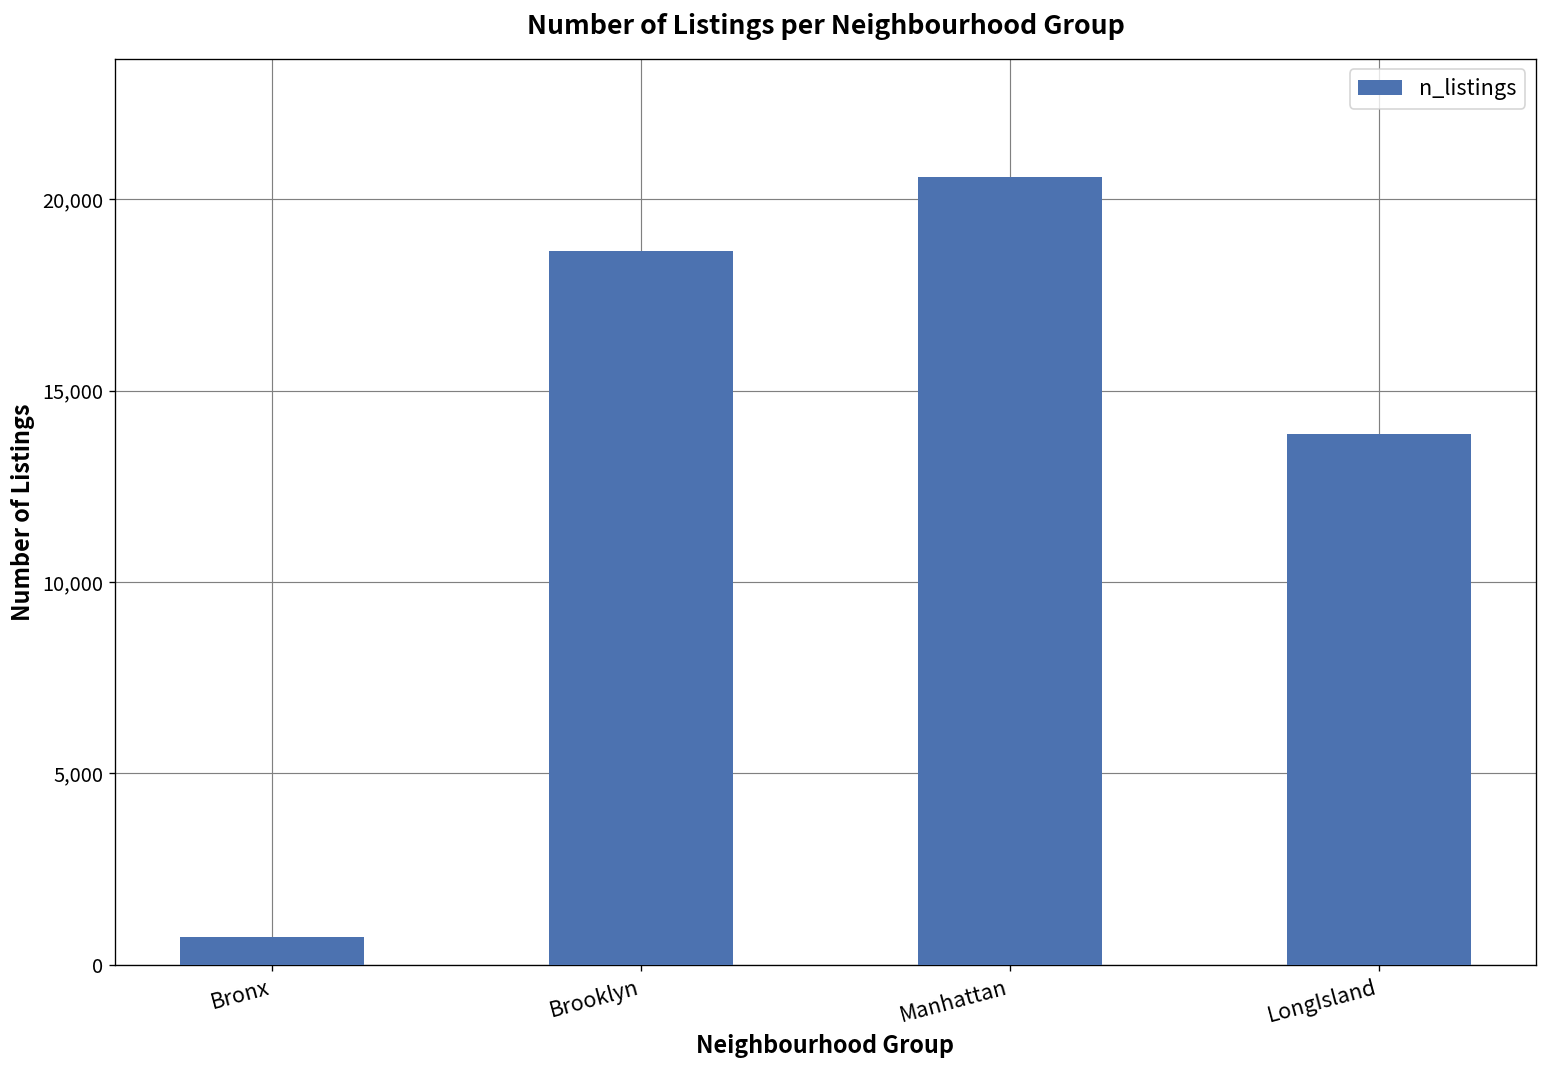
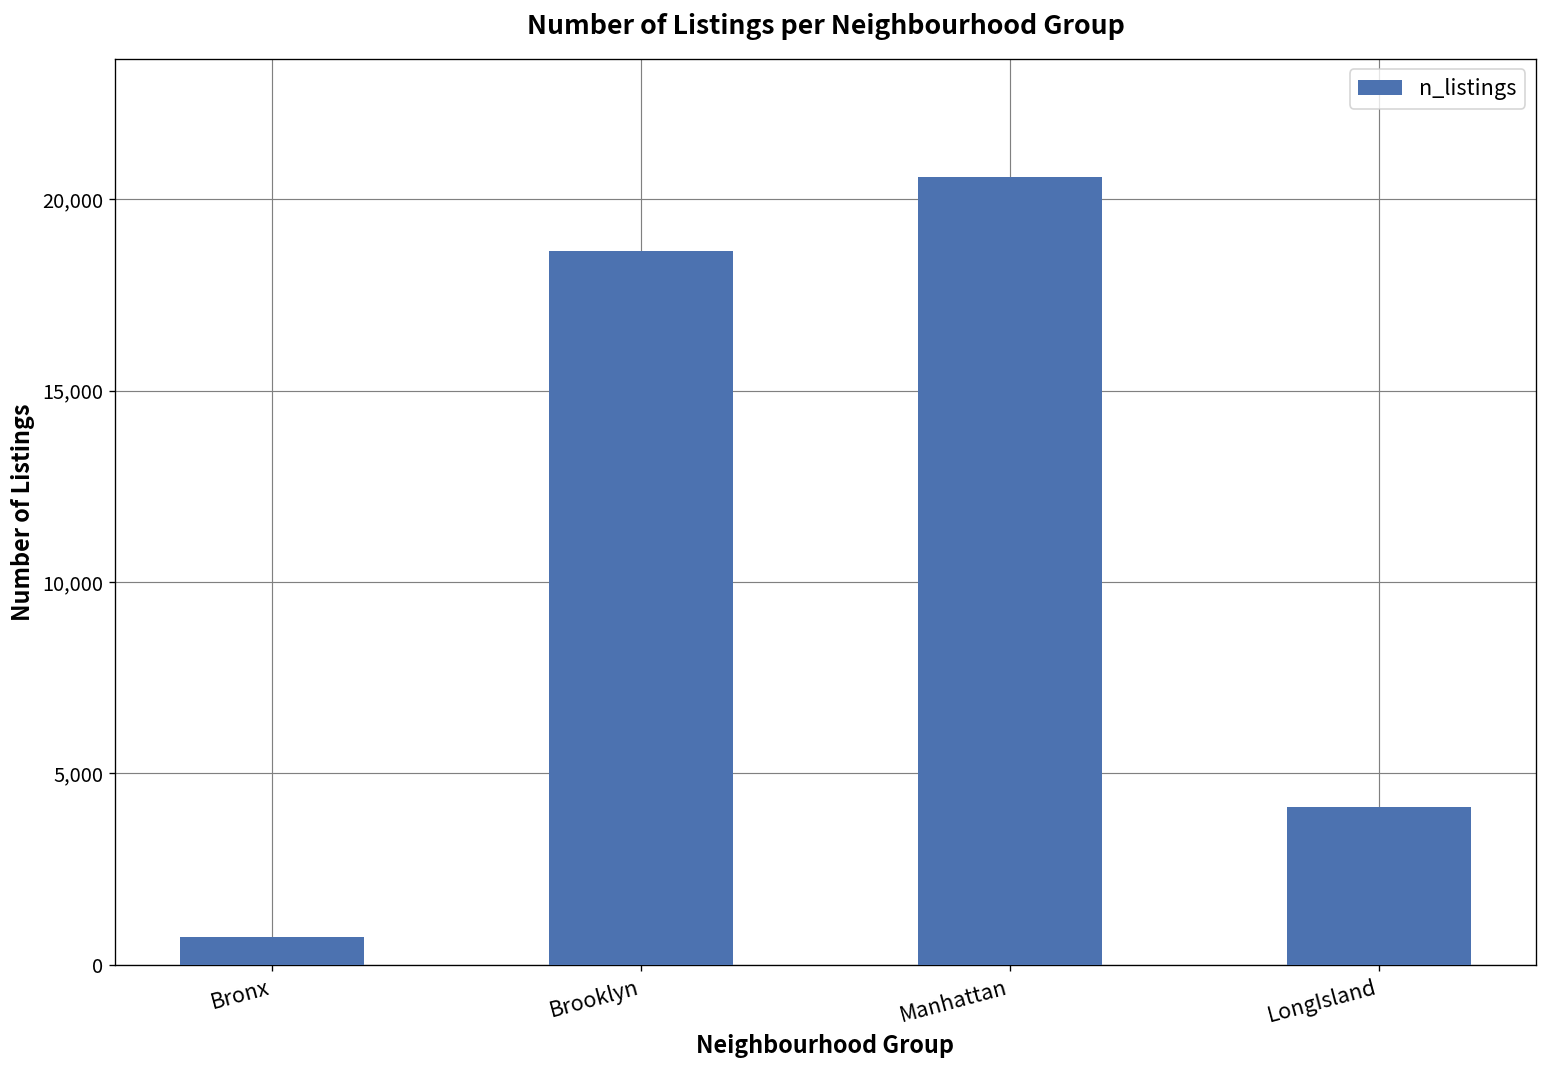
LongIsland: 13,900 -> 4,100
